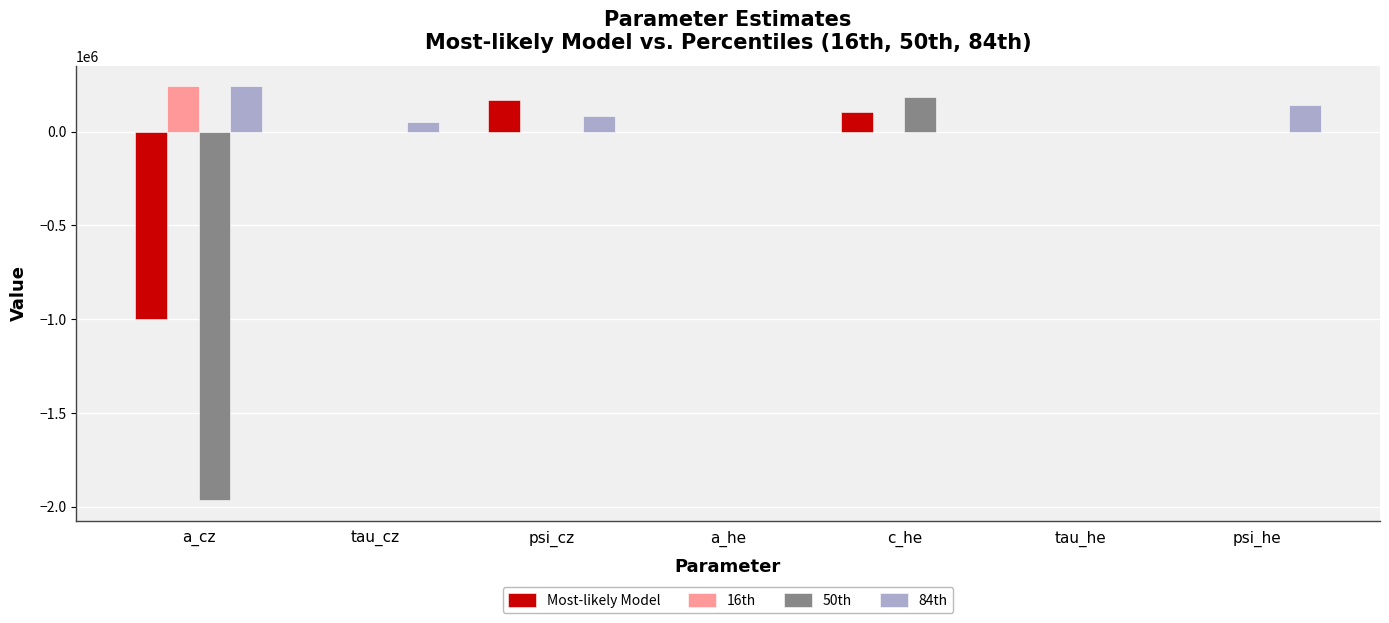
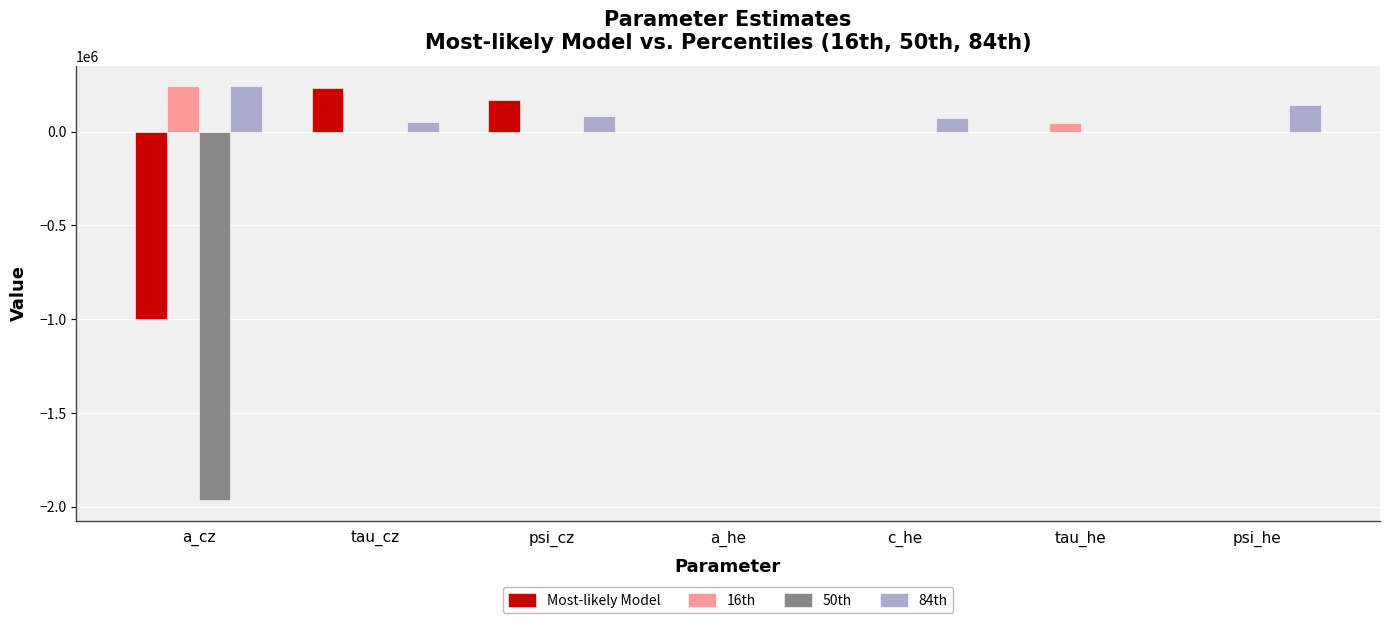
Most-likely Model, tau_cz: 0 -> 230000
Most-likely Model, c_he: 110000 -> 0
50th, c_he: 180000 -> 0
84th, c_he: 0 -> 70000
16th, tau_he: 0 -> 50000
